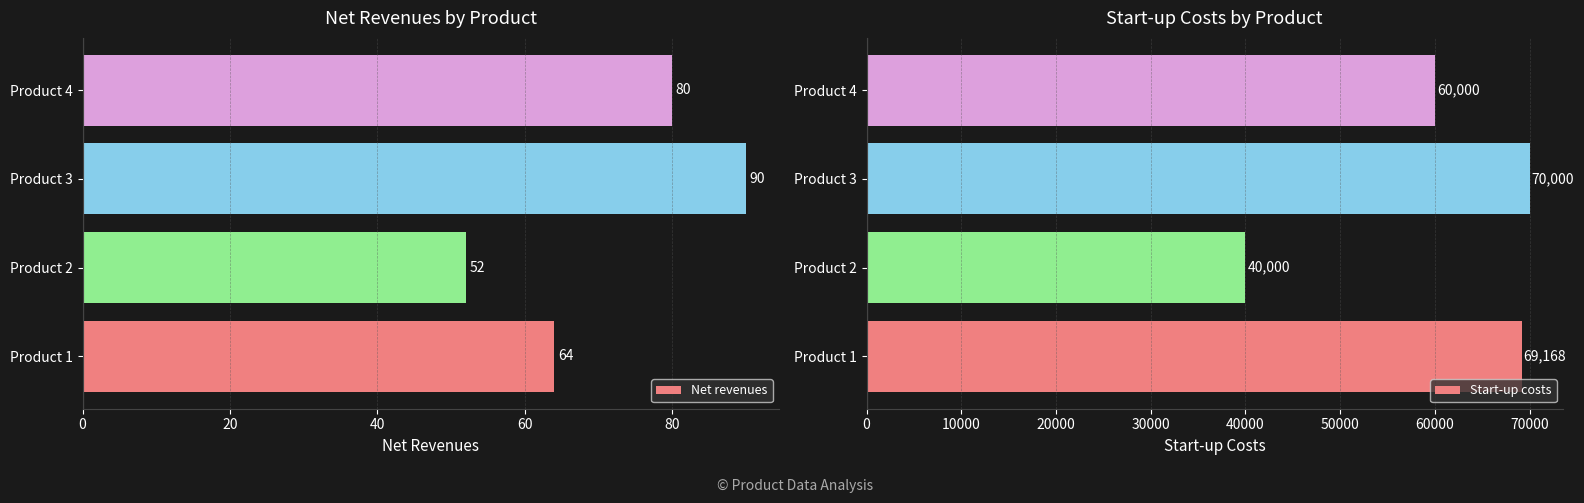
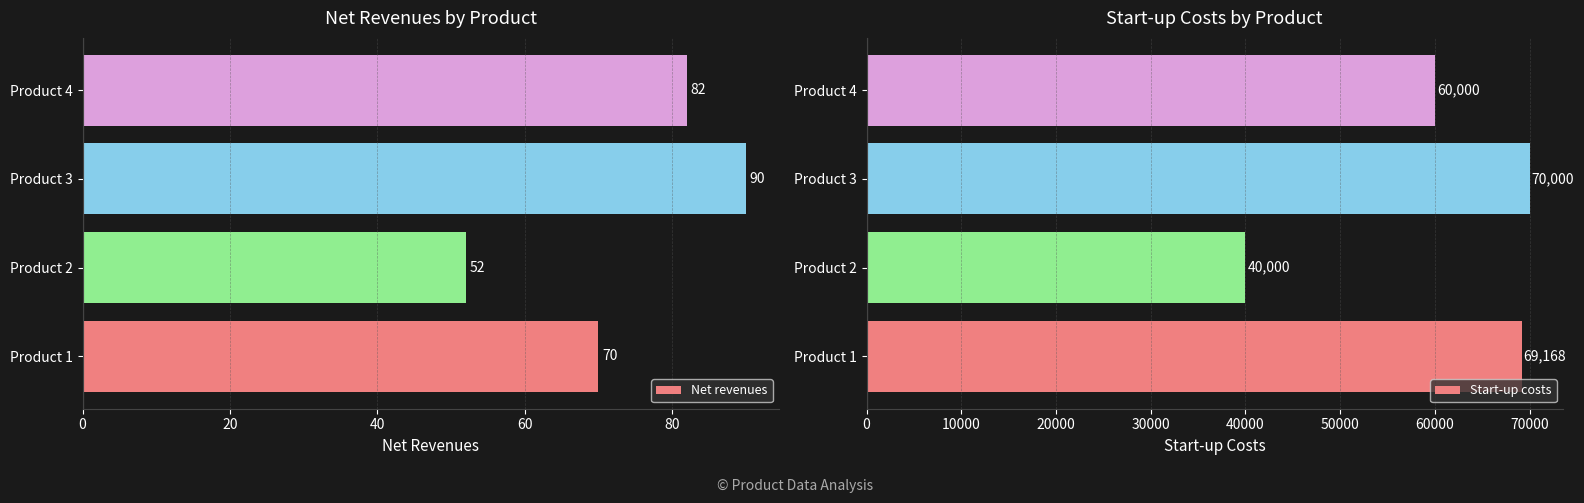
Net Revenues by Product, Product 4: 80 -> 82
Net Revenues by Product, Product 1: 64 -> 70
